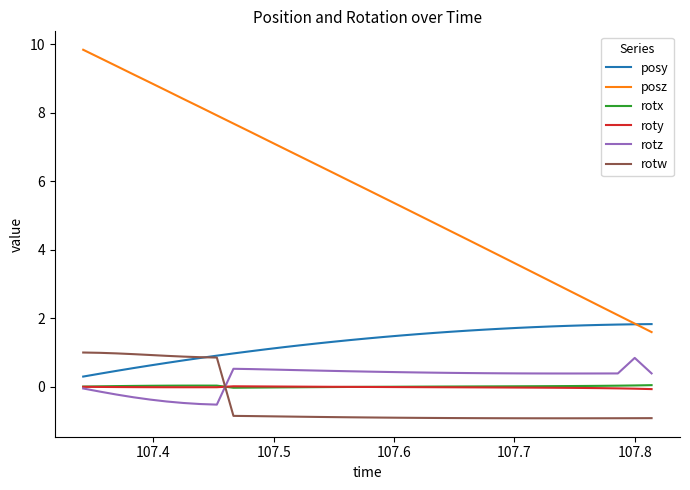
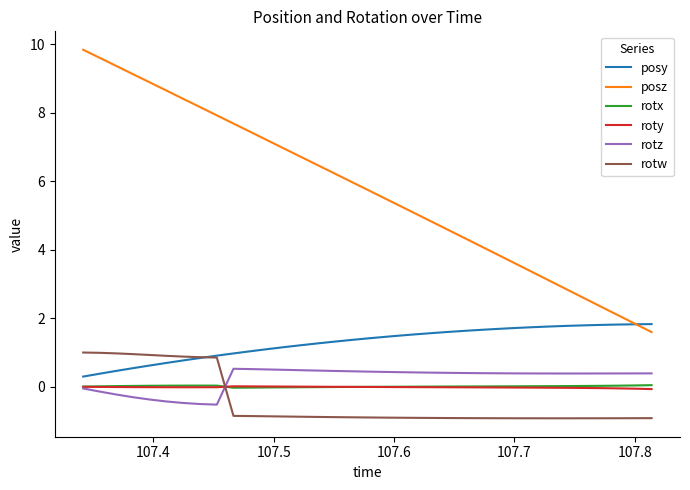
rotz, 107.8: 0.8 -> 0.4
